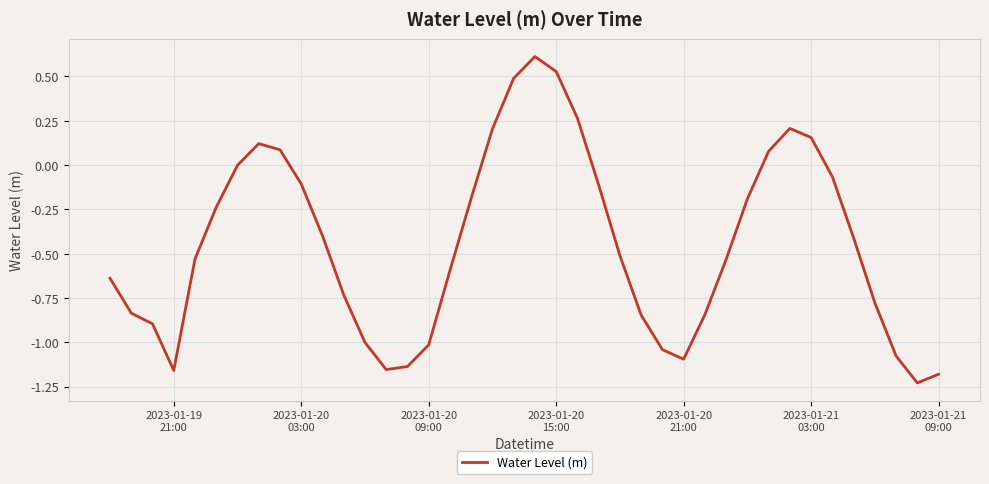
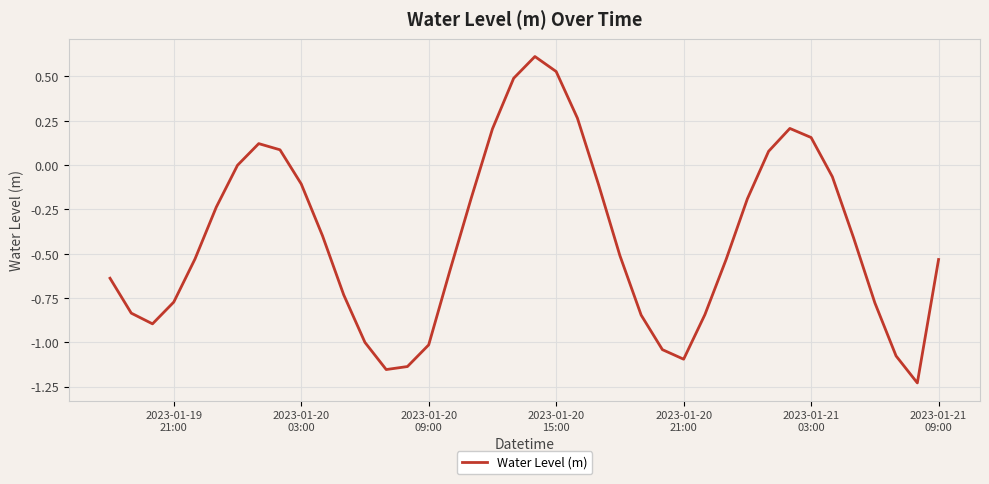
2023-01-19 21:00: -1.16 -> -0.77
2023-01-21 09:00: -1.18 -> -0.53
